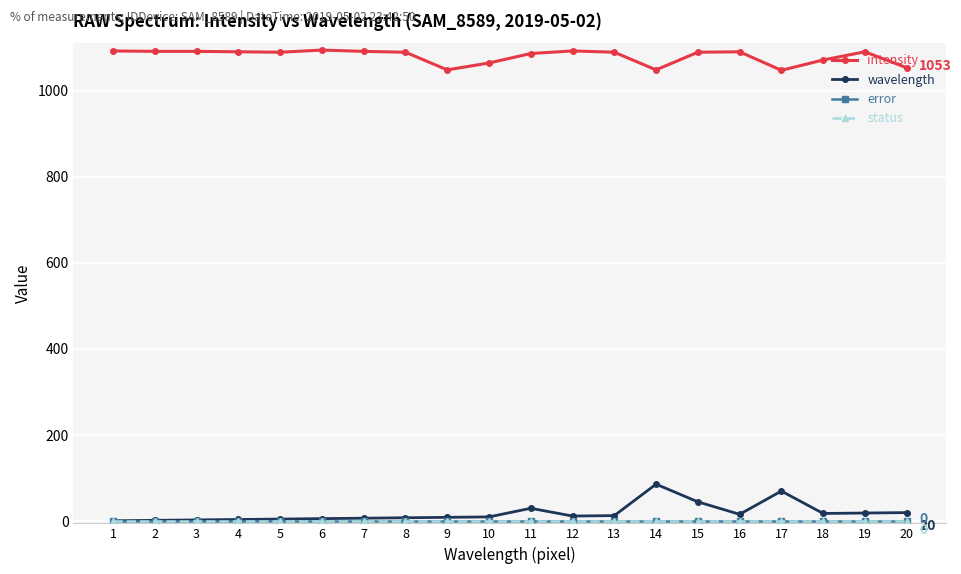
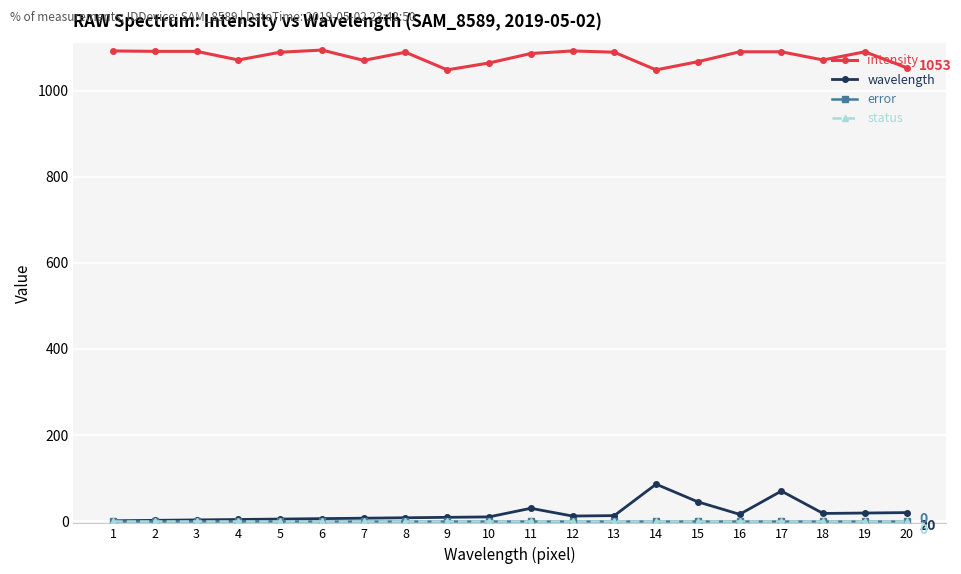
intensity, 4: 1090 -> 1070
intensity, 7: 1090 -> 1070
intensity, 15: 1090 -> 1070
intensity, 17: 1050 -> 1090
